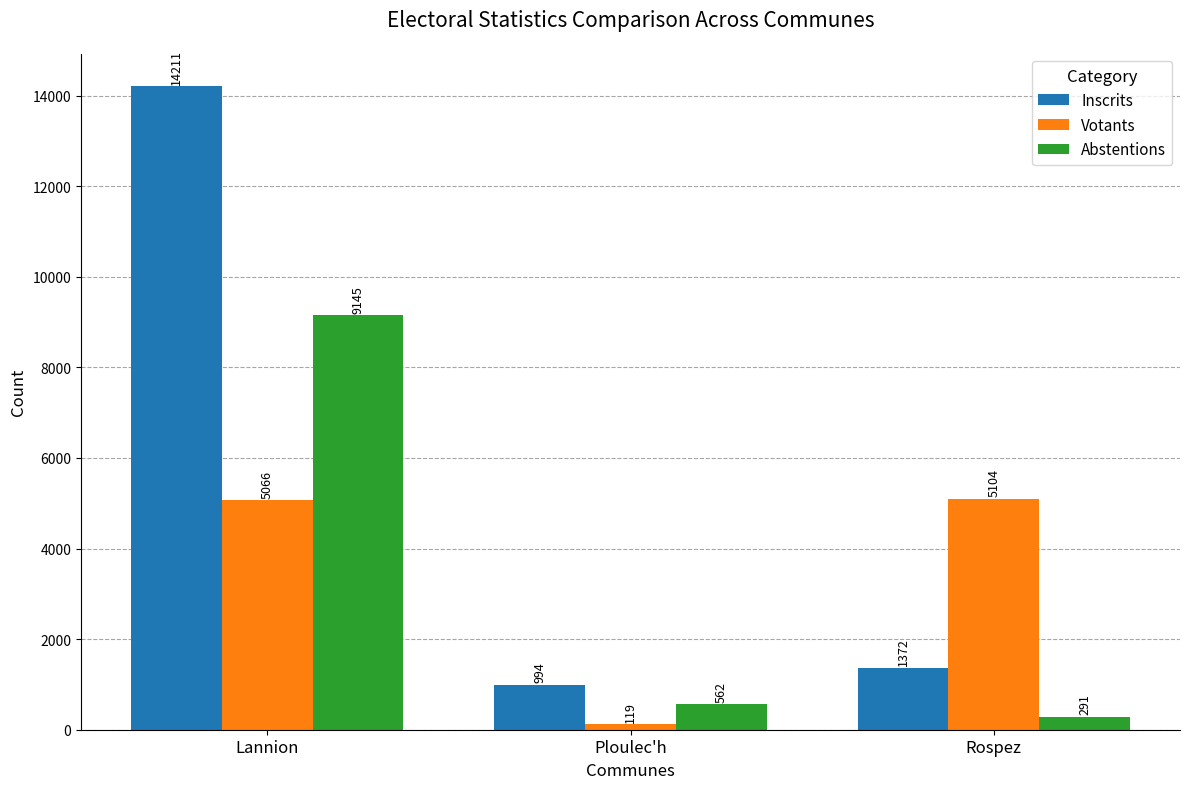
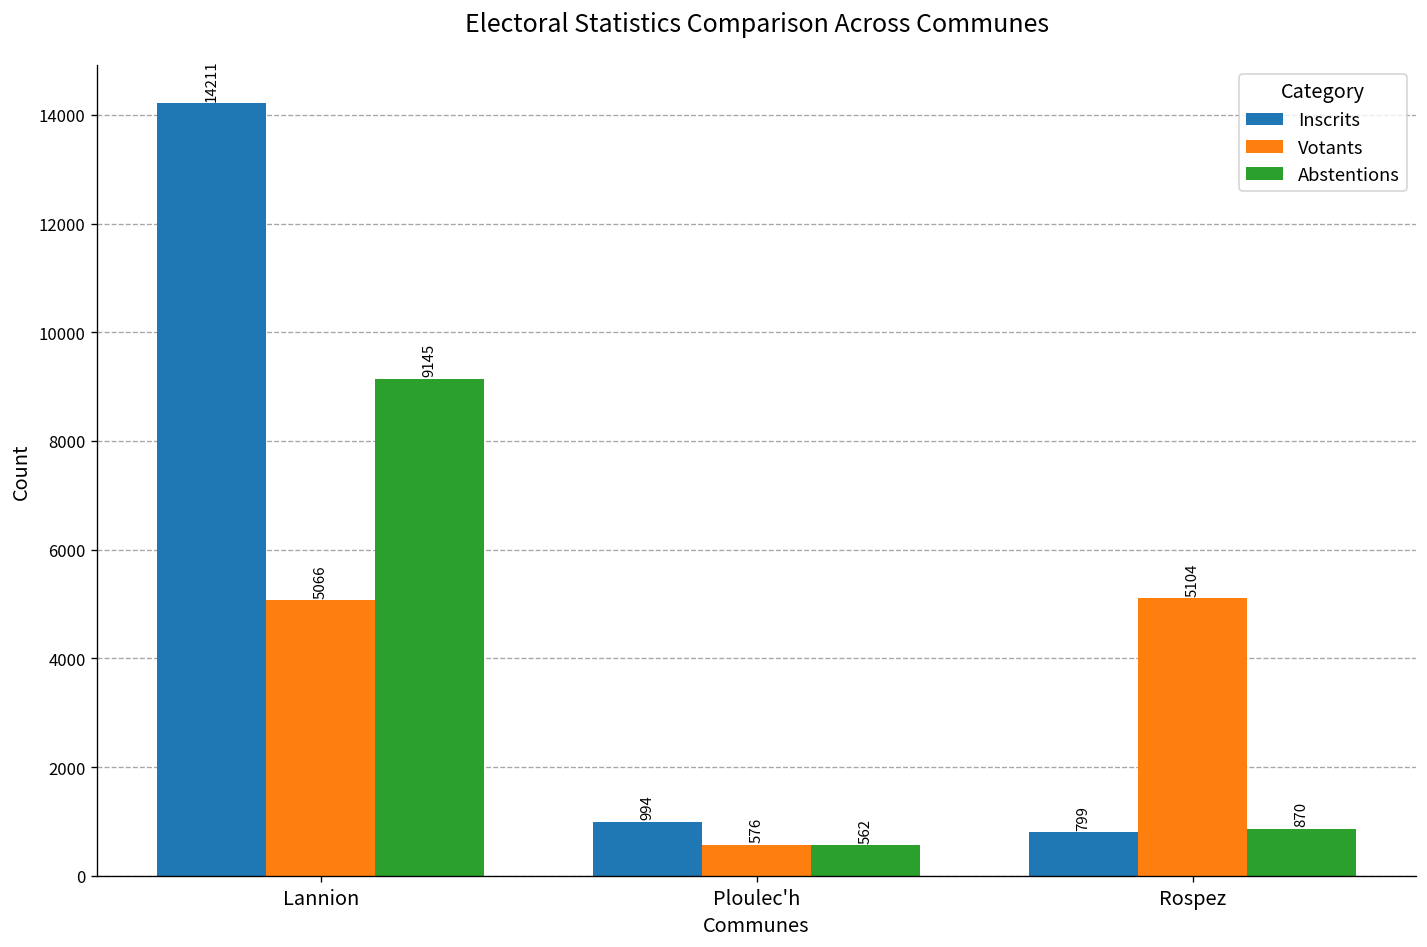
Votants, Ploulec'h: 119 -> 576
Inscrits, Rospez: 1372 -> 799
Abstentions, Rospez: 291 -> 870
